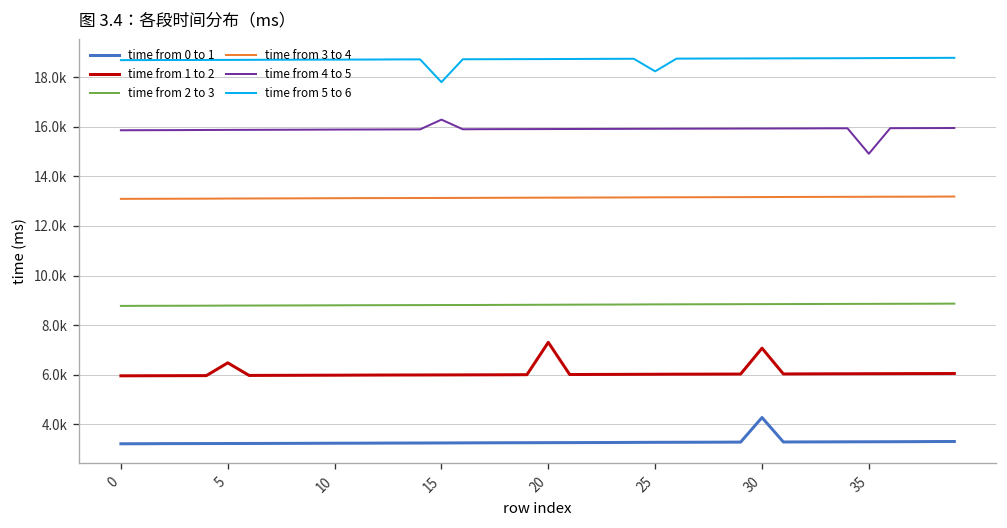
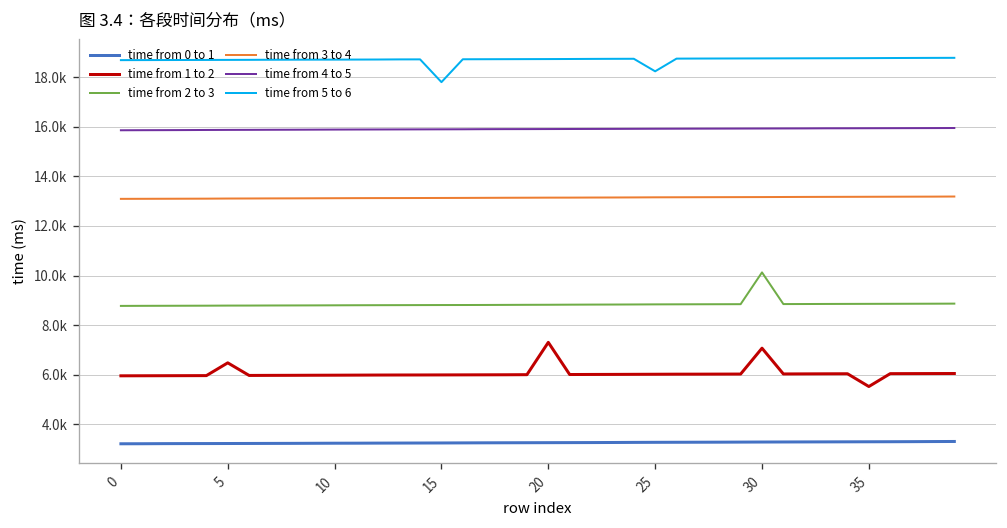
time from 4 to 5, 15: 16300 -> 15900
time from 0 to 1, 30: 4300 -> 3300
time from 2 to 3, 30: 8800 -> 10100
time from 1 to 2, 35: 6000 -> 5500
time from 4 to 5, 35: 14900 -> 15900
